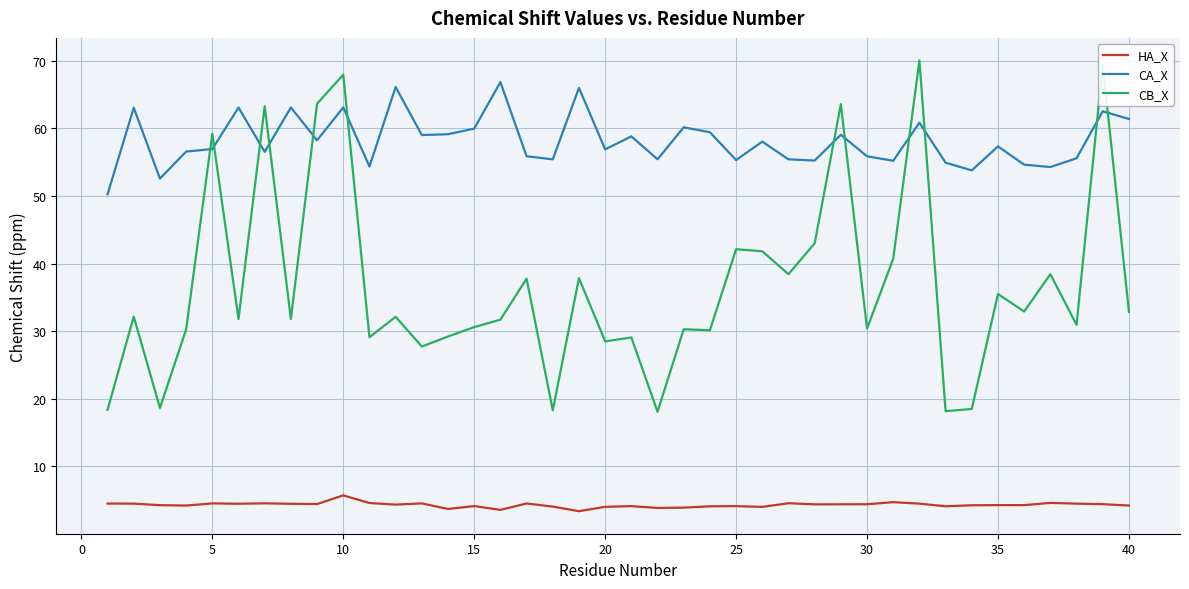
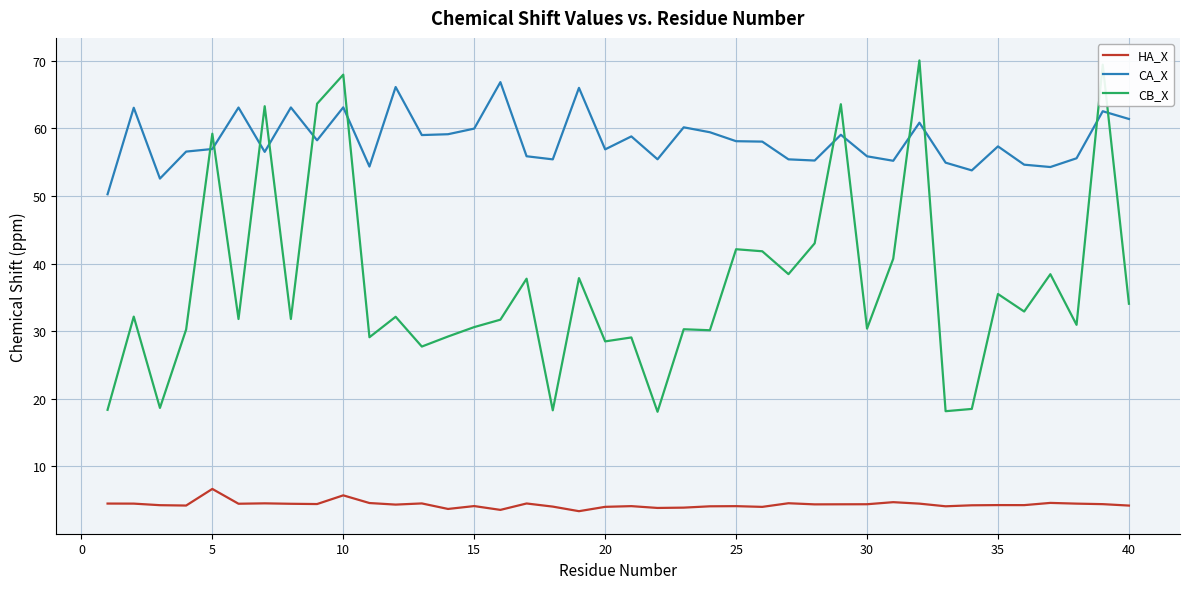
HA_X, 5: 5 -> 7
CA_X, 25: 55 -> 58
CB_X, 40: 33 -> 34
